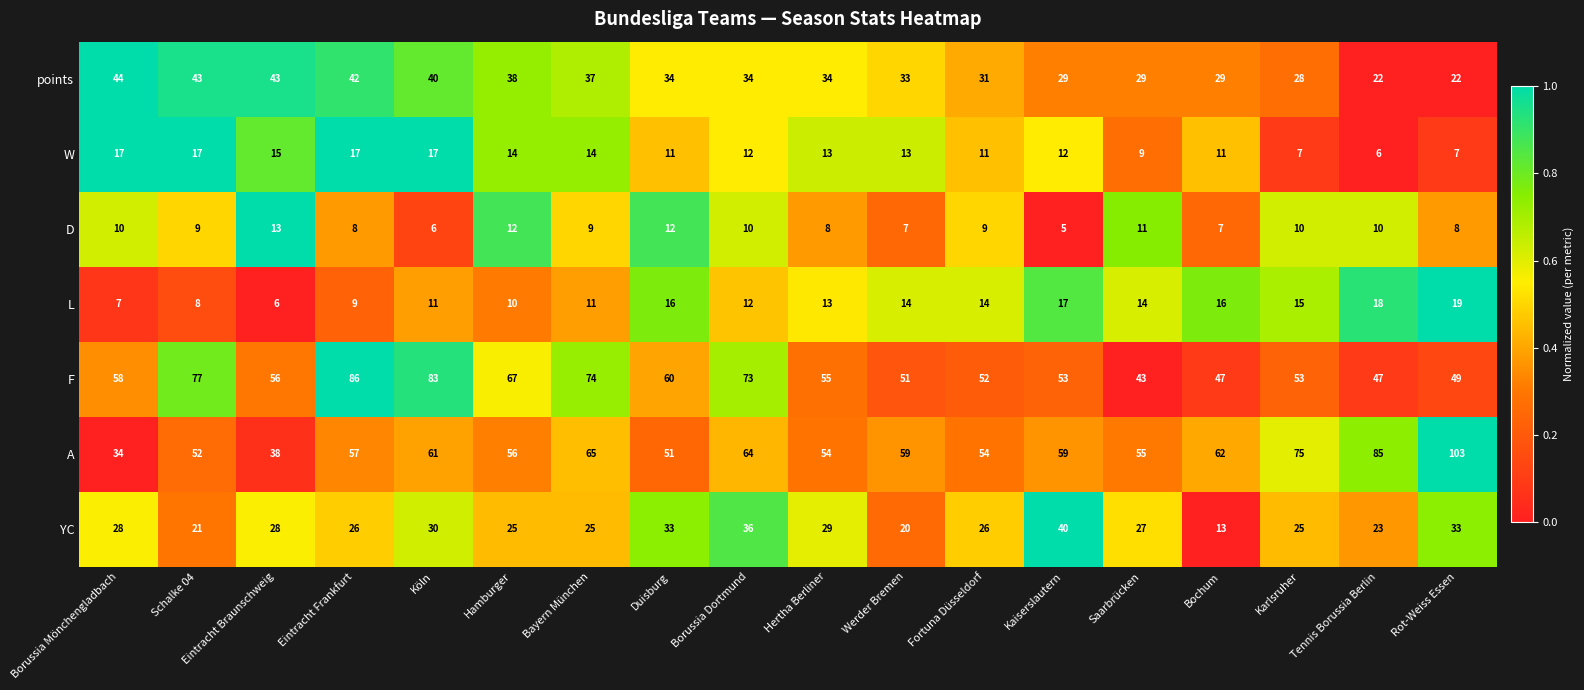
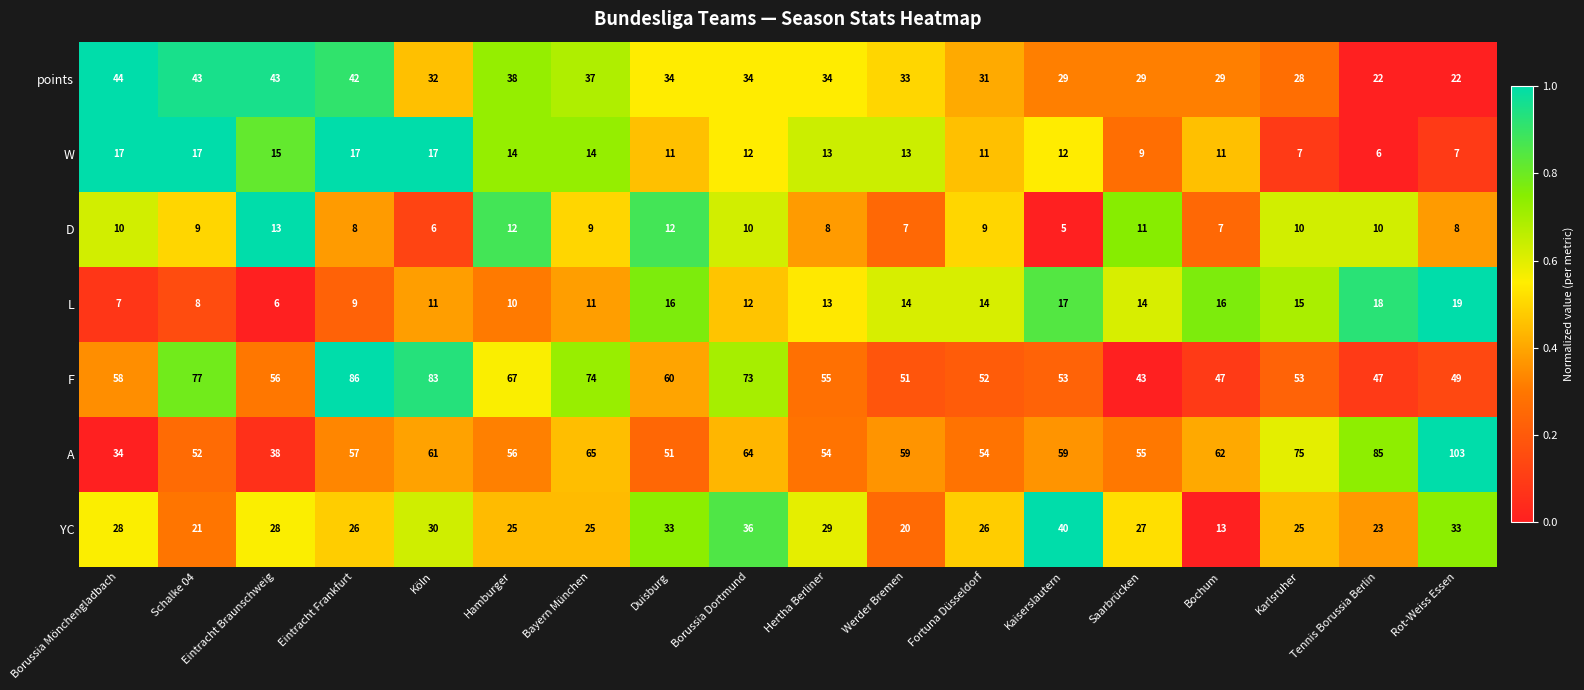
points, Köln: 40 -> 32
